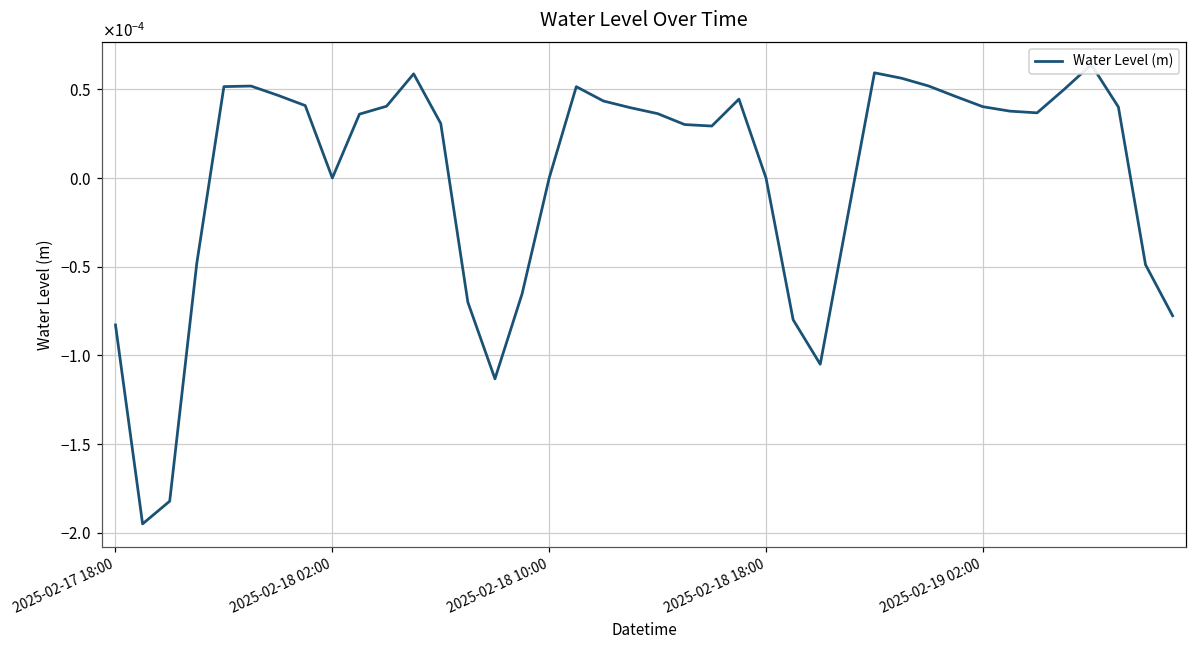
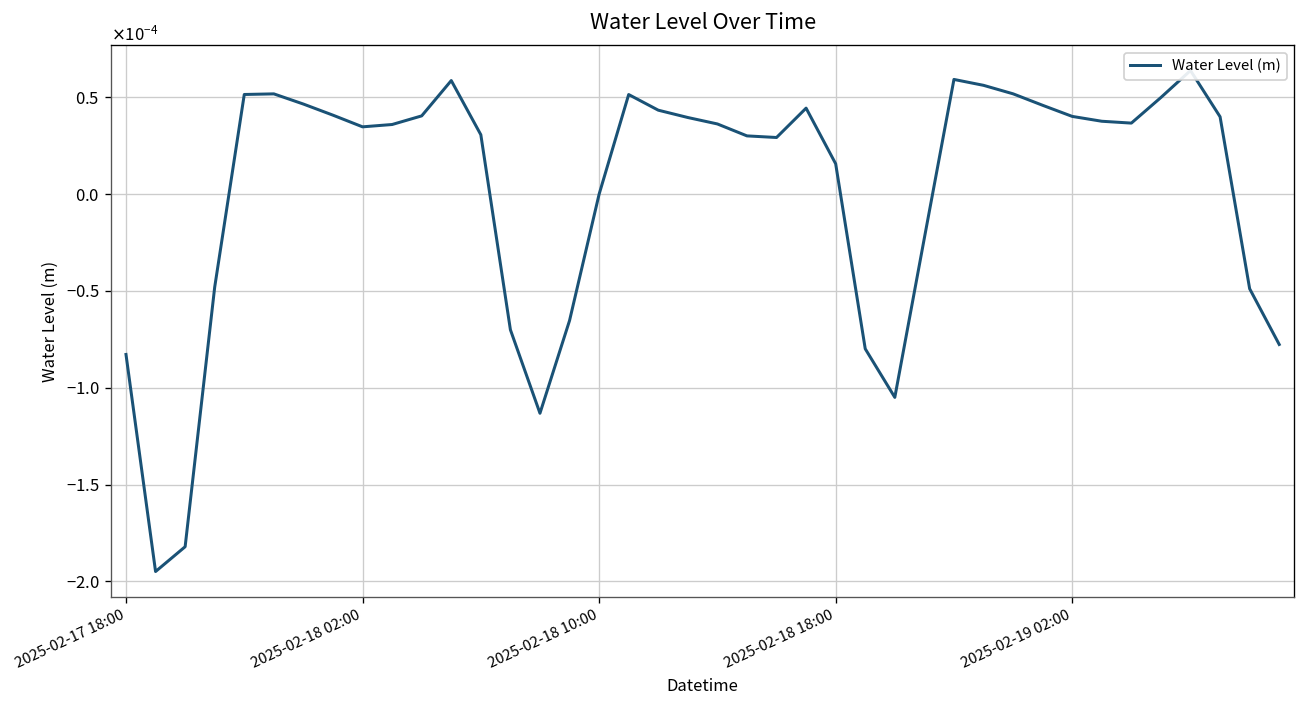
2025-02-18 02:00: 0.00000 -> 0.00003
2025-02-18 18:00: 0.00000 -> 0.00002
